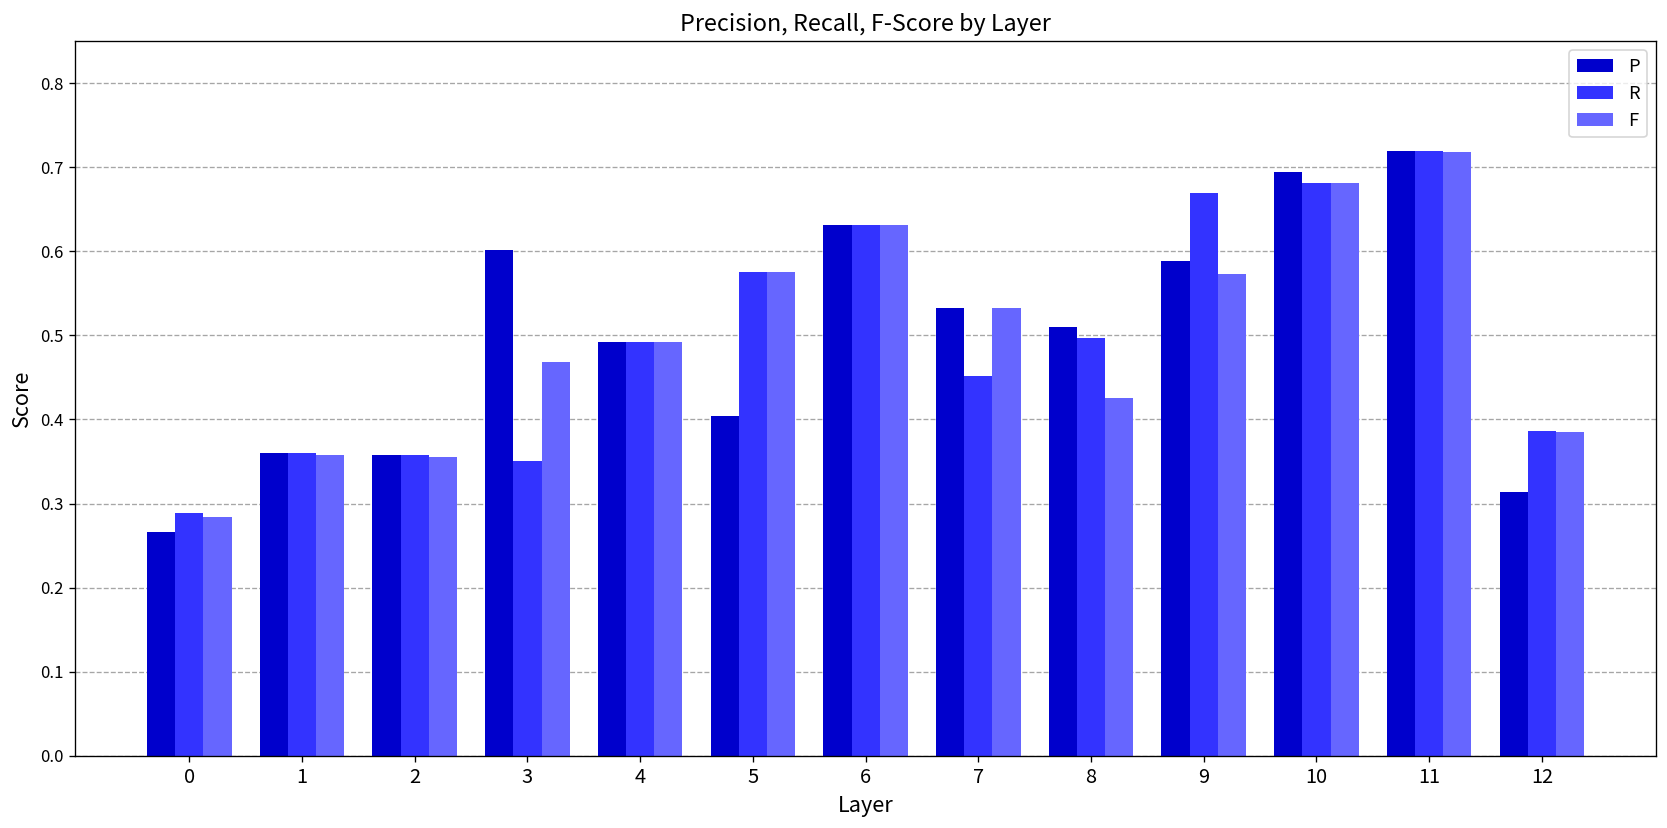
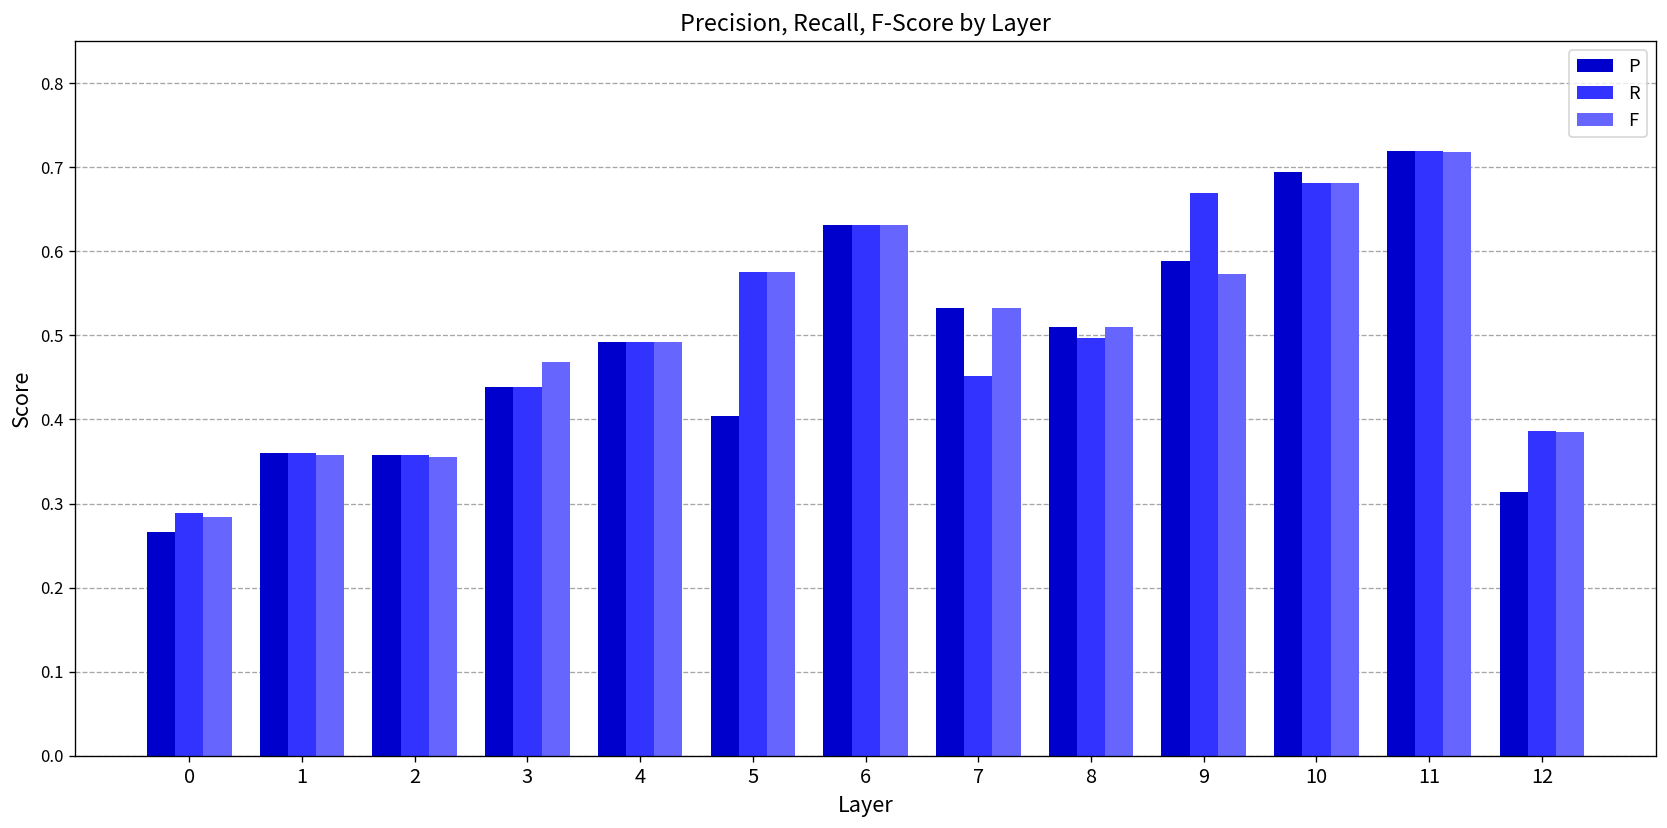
P, 3: 0.60 -> 0.44
R, 3: 0.35 -> 0.44
F, 8: 0.43 -> 0.51
